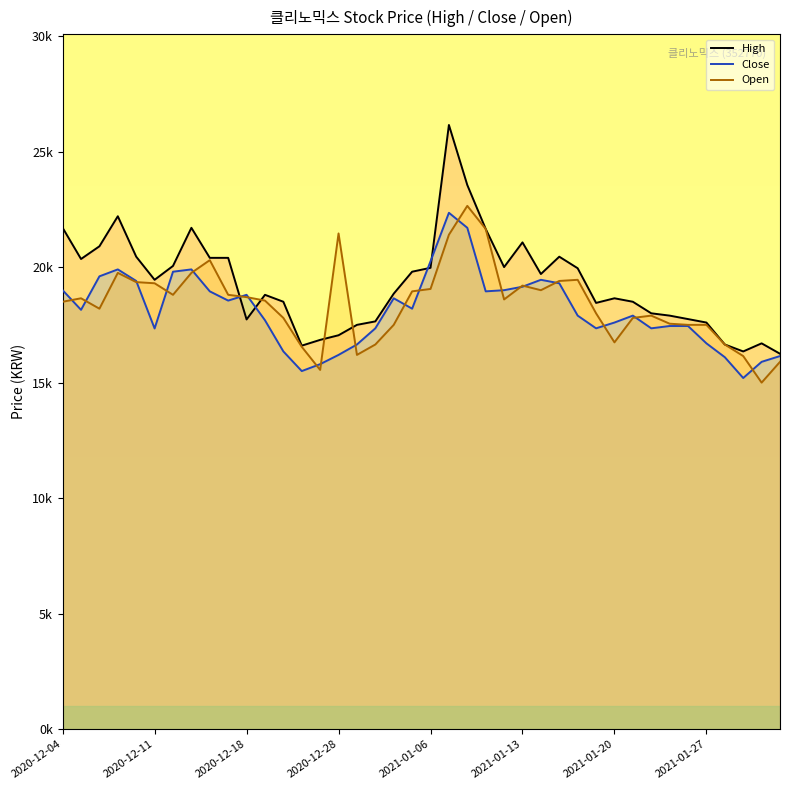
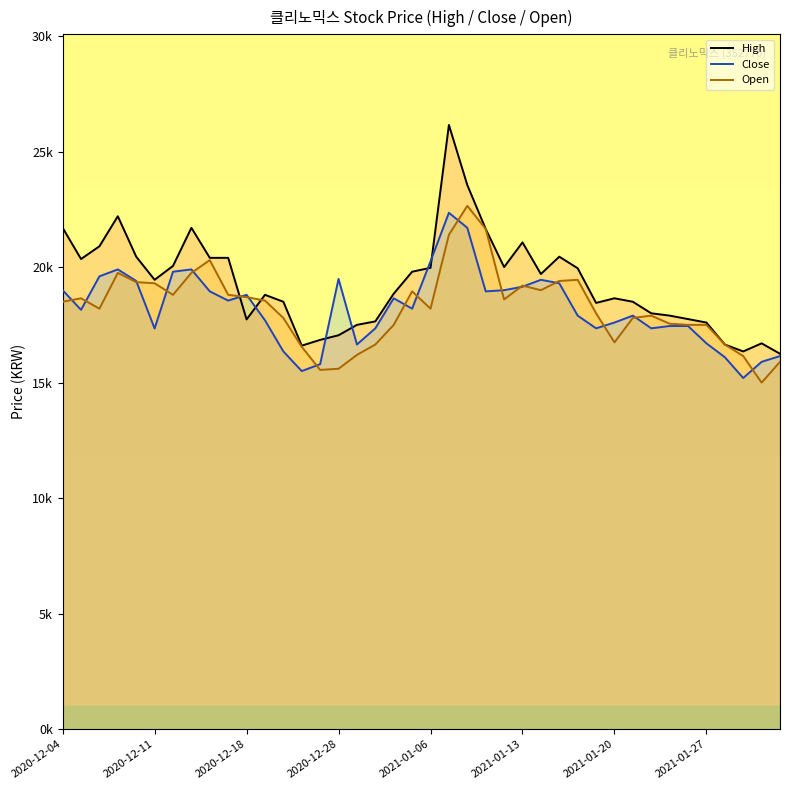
Close, 2020-12-28: 16200 -> 19500
Open, 2020-12-28: 21500 -> 15600
Open, 2021-01-06: 19100 -> 18200
